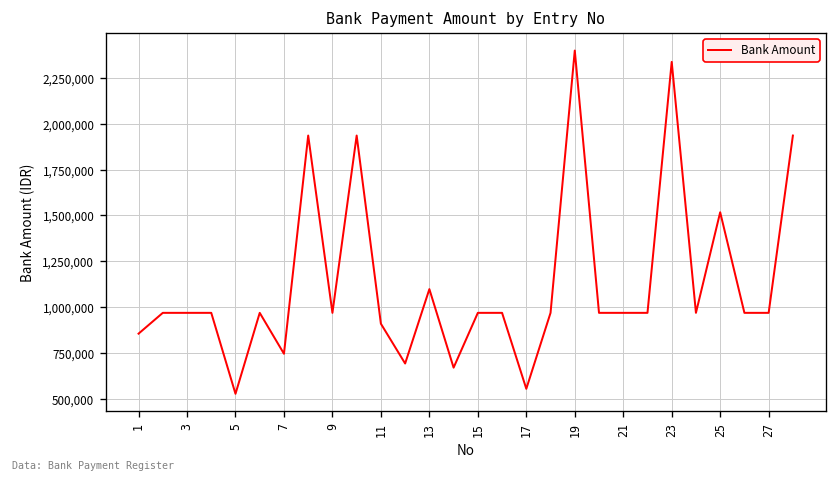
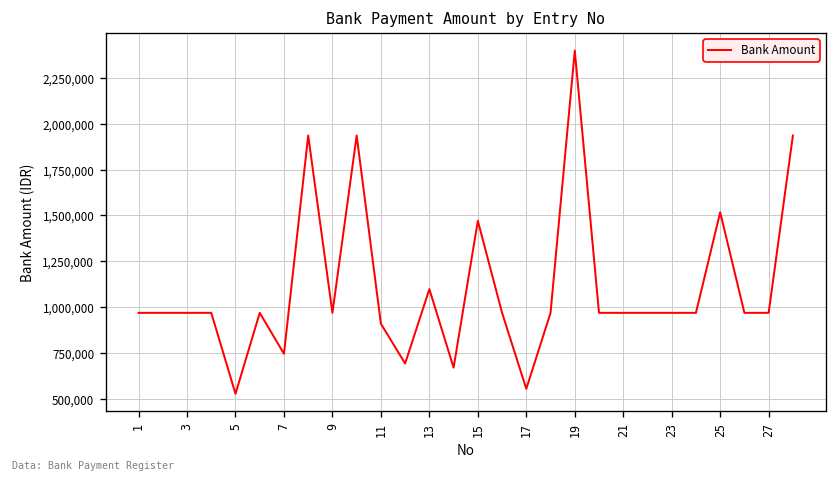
1: 850,000 -> 970,000
15: 970,000 -> 1,470,000
23: 2,340,000 -> 970,000
